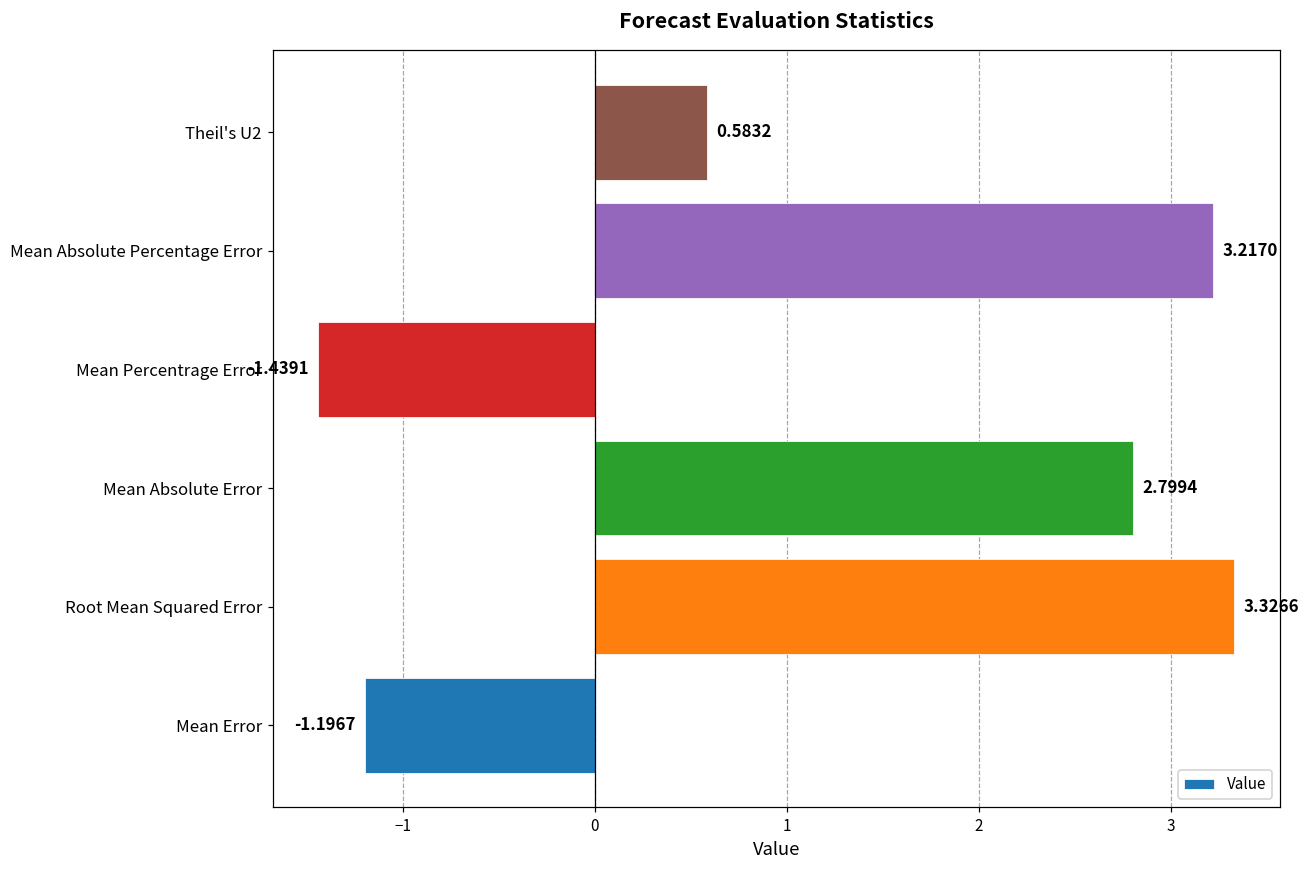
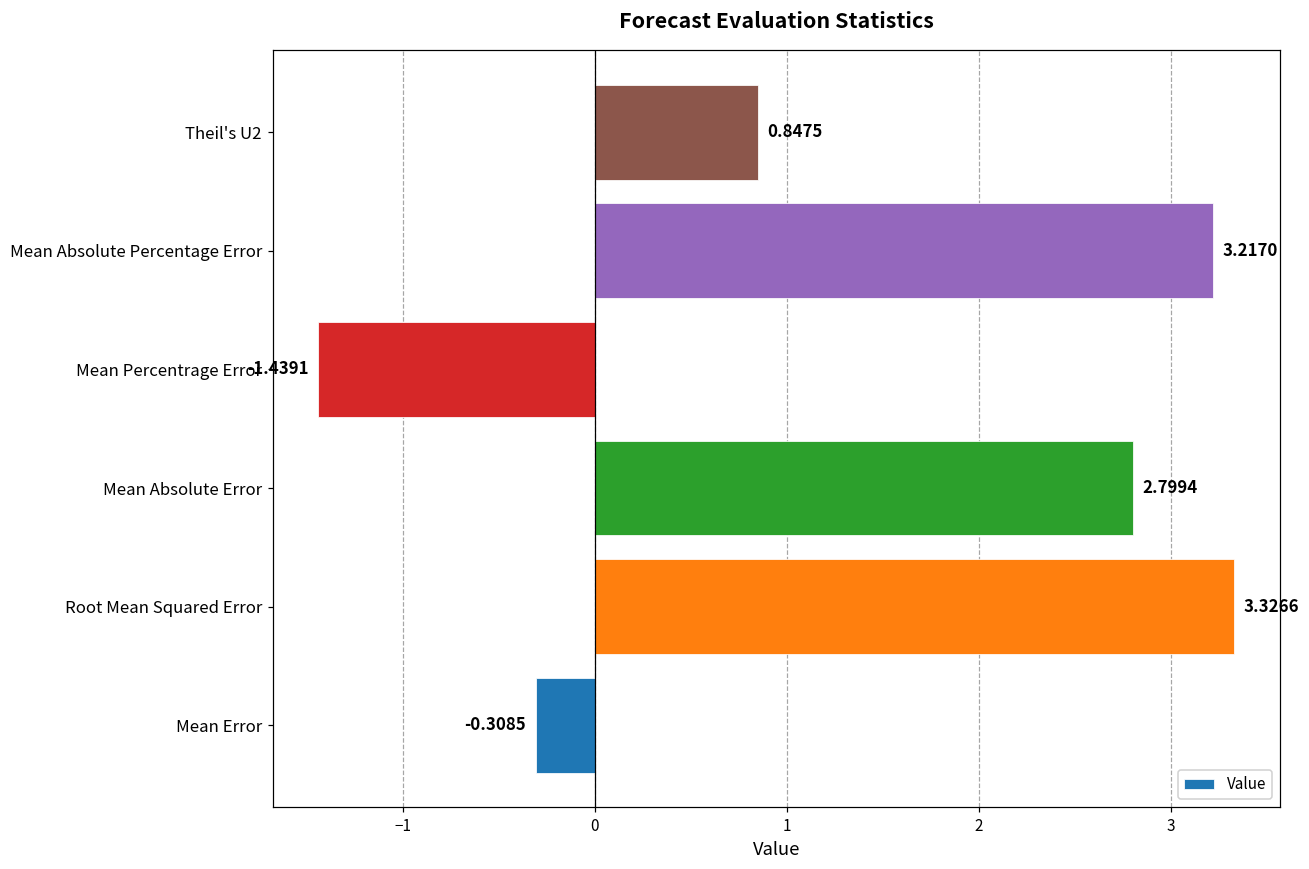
Theil's U2: 0.5832 -> 0.8475
Mean Error: -1.1967 -> -0.3085
